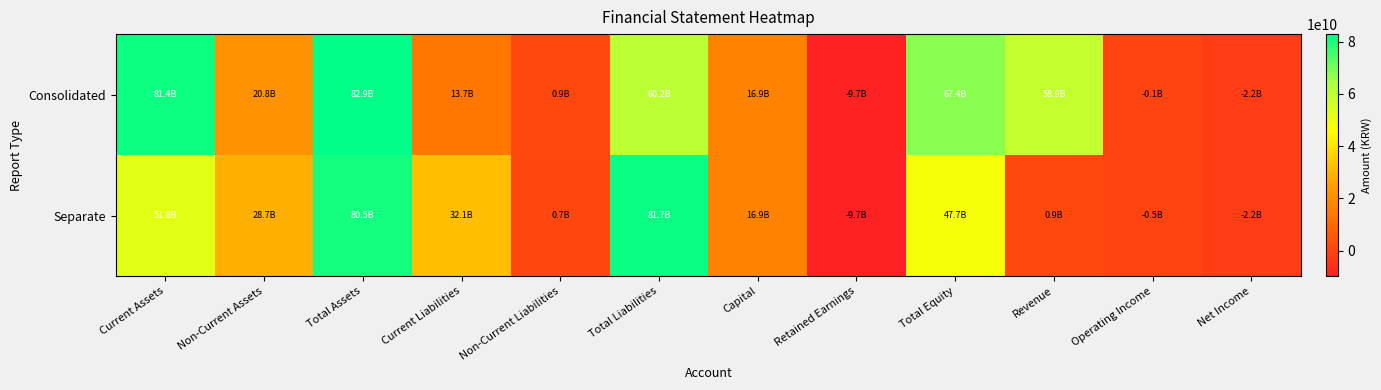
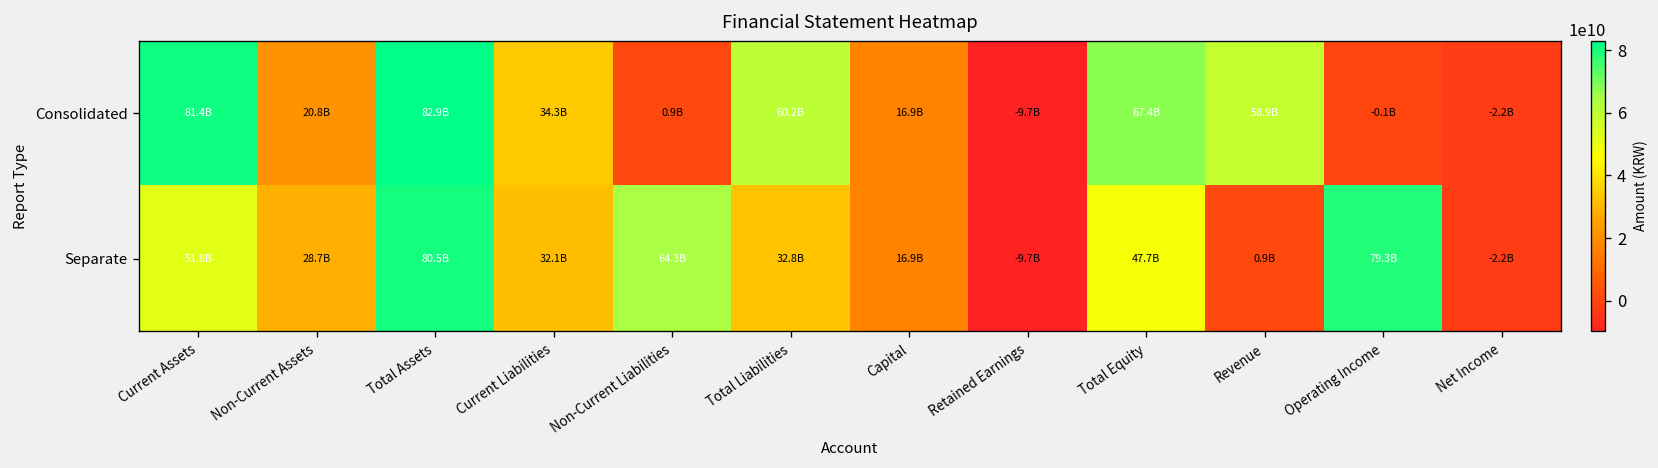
Consolidated, Current Liabilities: 13.7B -> 34.3B
Separate, Non-Current Liabilities: 0.7B -> 64.3B
Separate, Total Liabilities: 81.7B -> 32.8B
Separate, Operating Income: -0.5B -> 79.3B
